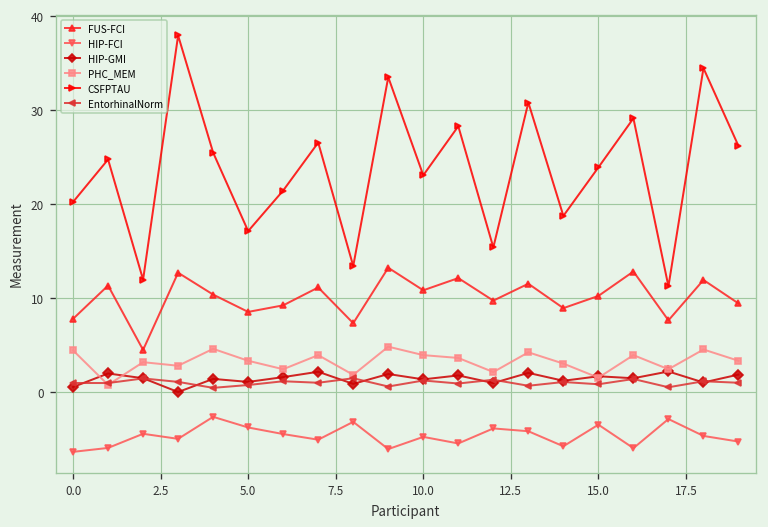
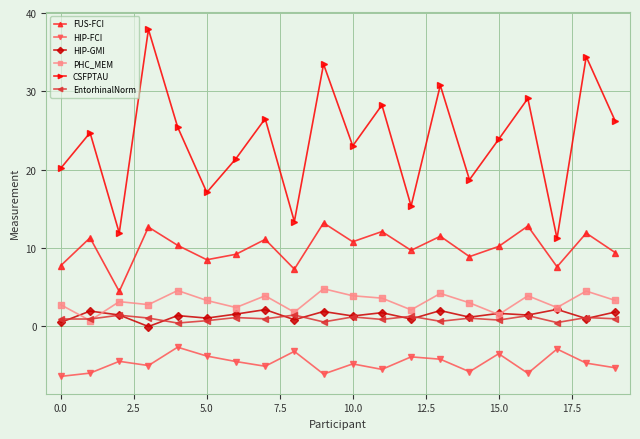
PHC_MEM, 0.0: 4 -> 3
